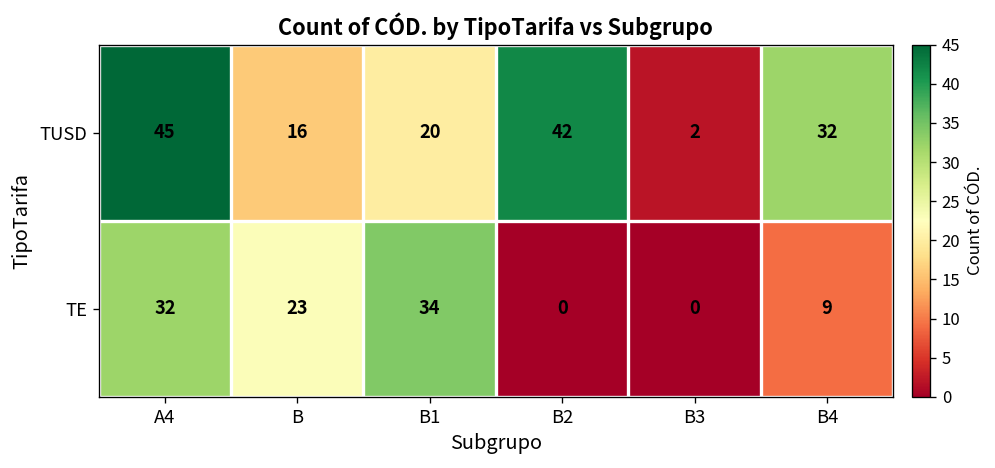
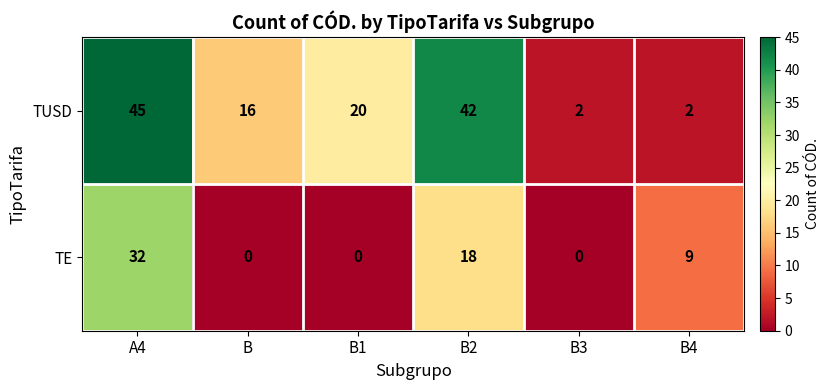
TUSD, B4: 32 -> 2
TE, B: 23 -> 0
TE, B1: 34 -> 0
TE, B2: 0 -> 18
